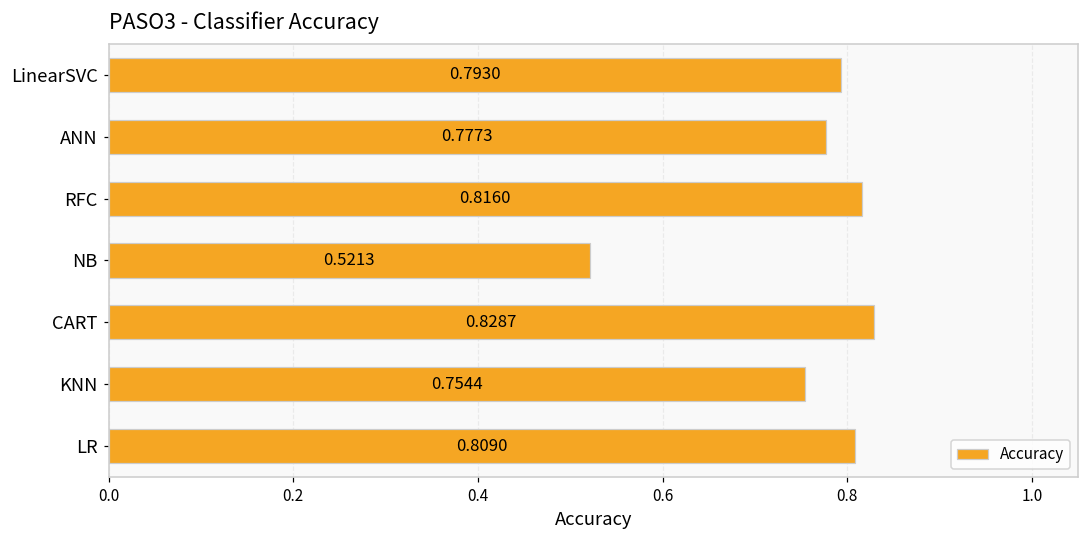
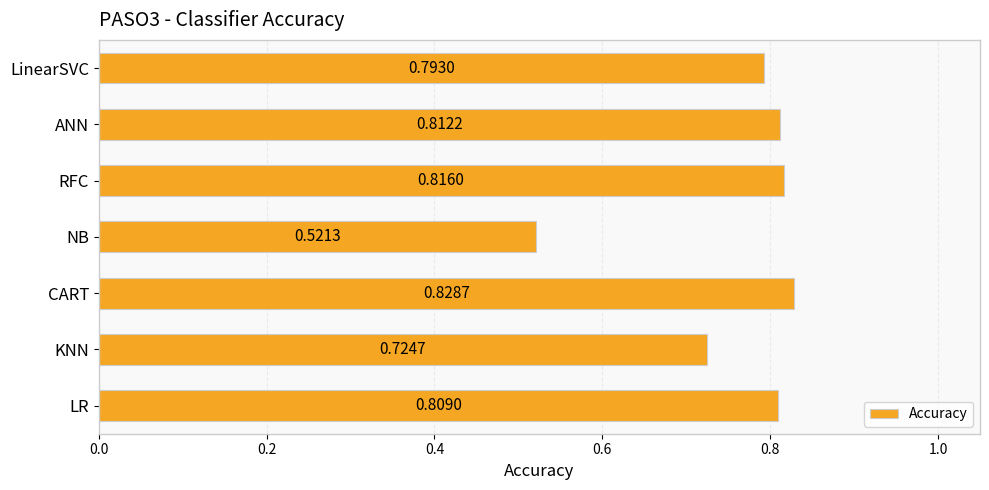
ANN: 0.7773 -> 0.8122
KNN: 0.7544 -> 0.7247
